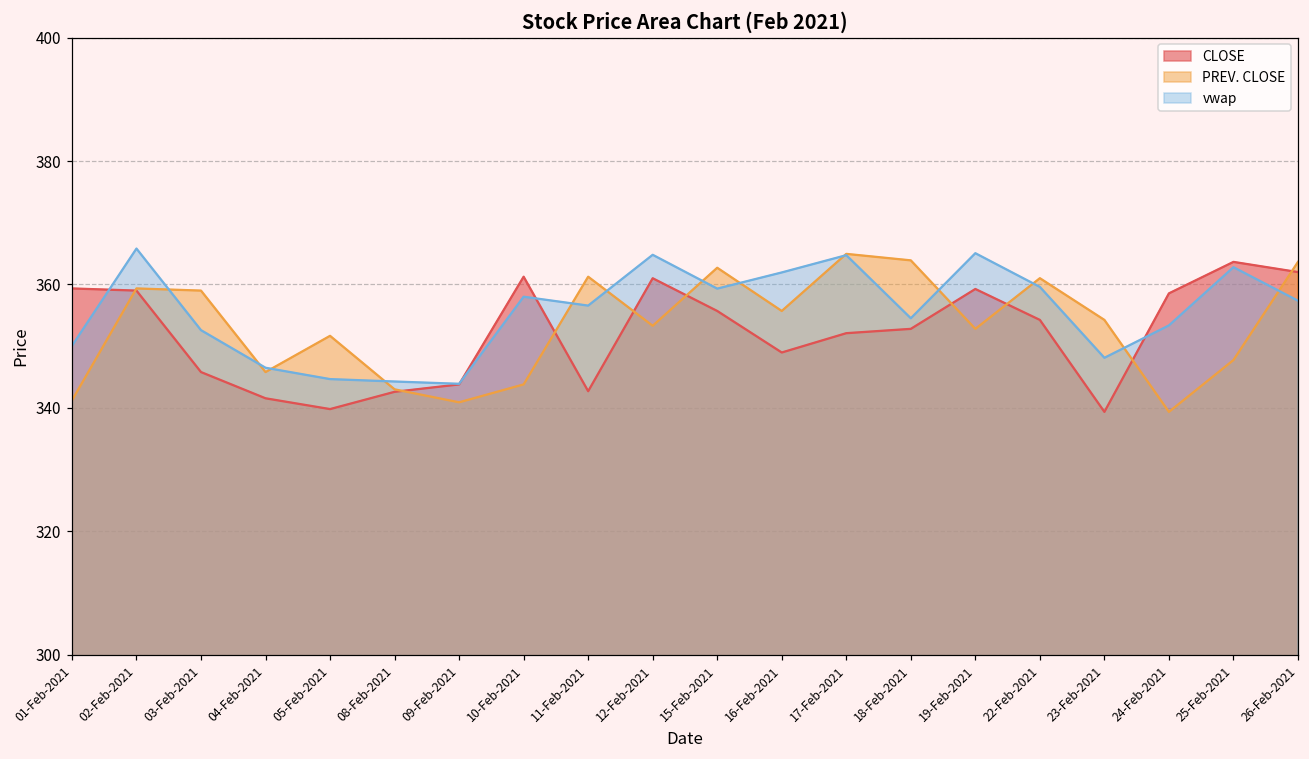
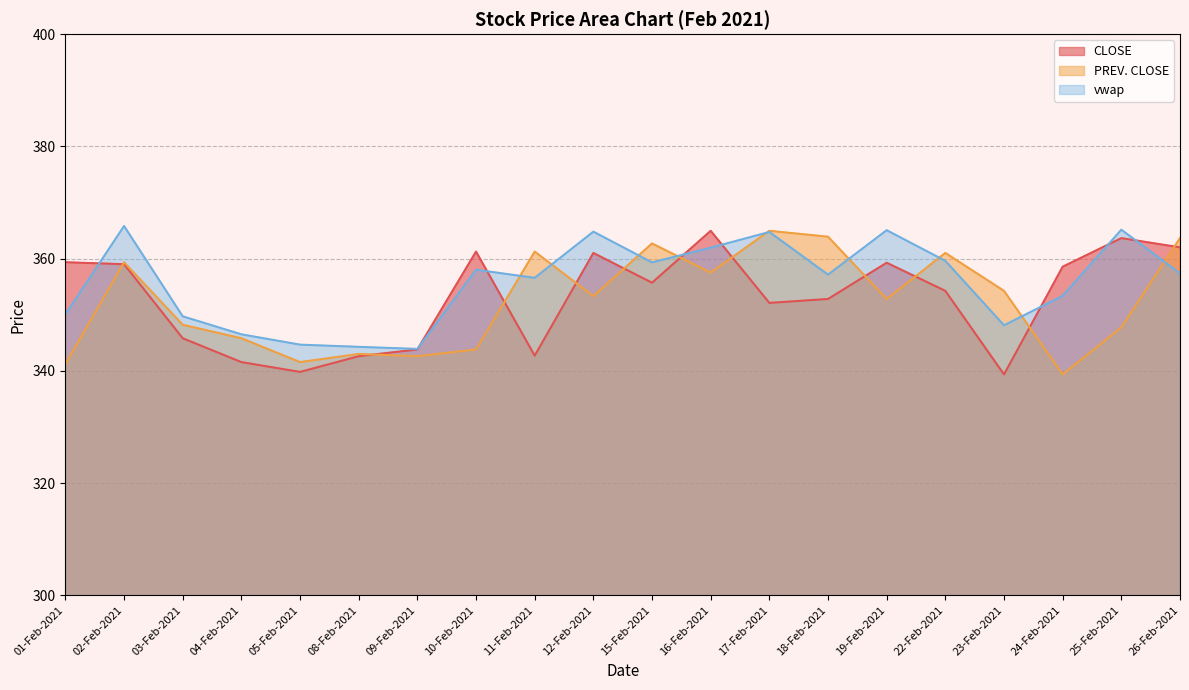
PREV. CLOSE, 03-Feb-2021: 359 -> 348
vwap, 03-Feb-2021: 353 -> 350
PREV. CLOSE, 05-Feb-2021: 352 -> 342
PREV. CLOSE, 09-Feb-2021: 341 -> 343
CLOSE, 16-Feb-2021: 349 -> 365
PREV. CLOSE, 16-Feb-2021: 356 -> 358
vwap, 18-Feb-2021: 355 -> 357
vwap, 25-Feb-2021: 363 -> 365
